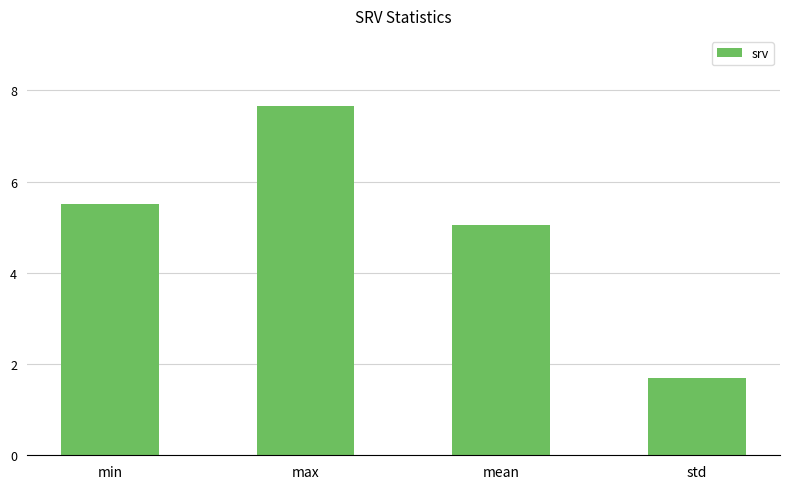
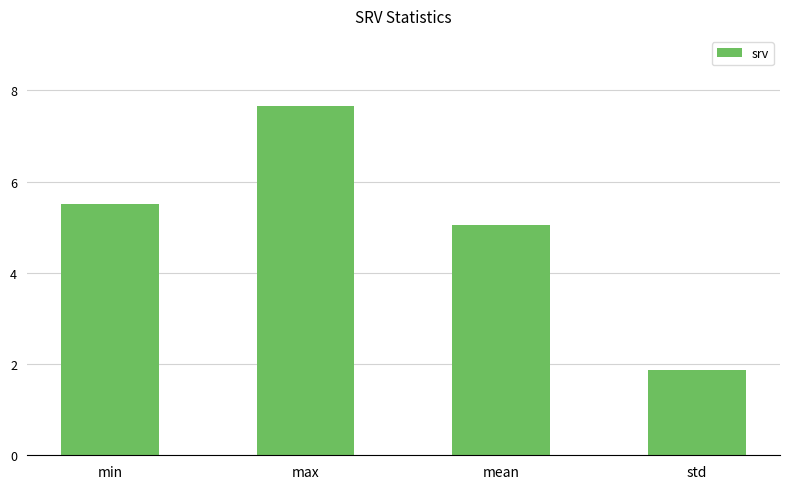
std: 1.7 -> 1.9
